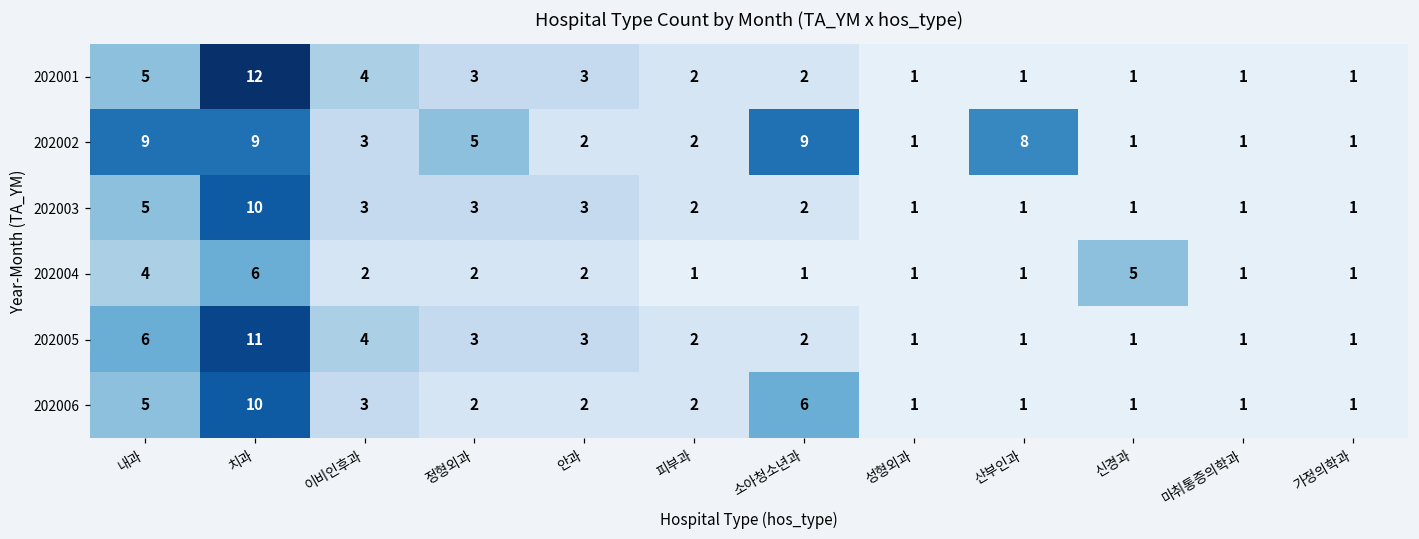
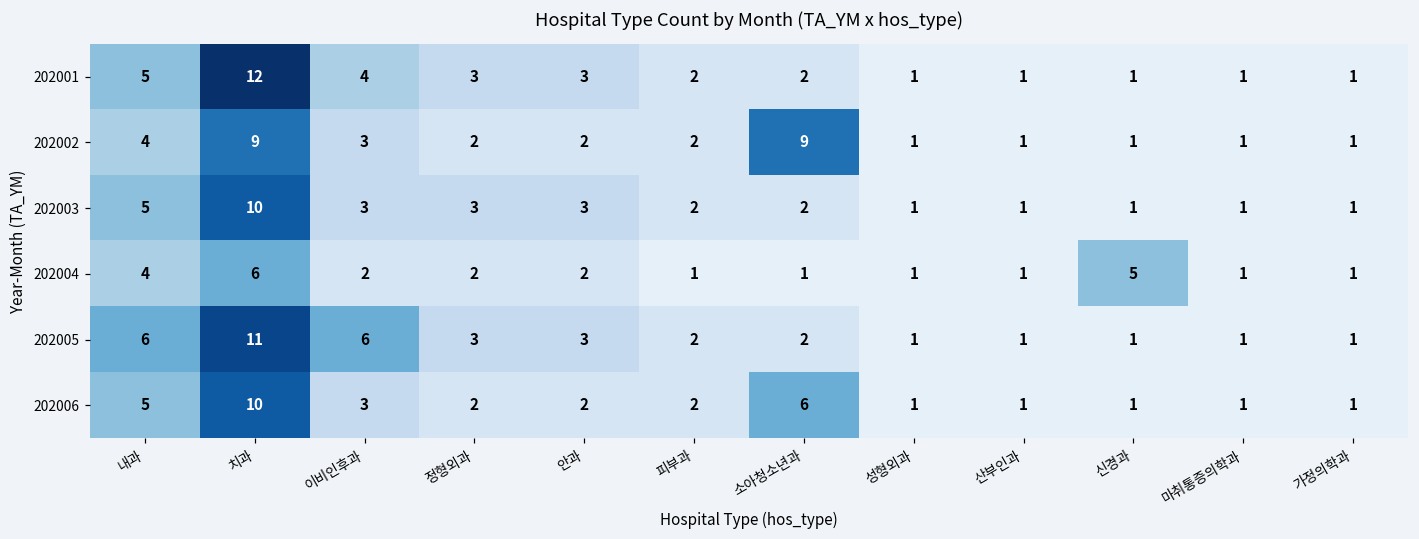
202002, 내과: 9 -> 4
202002, 정형외과: 5 -> 2
202002, 산부인과: 8 -> 1
202005, 이비인후과: 4 -> 6
